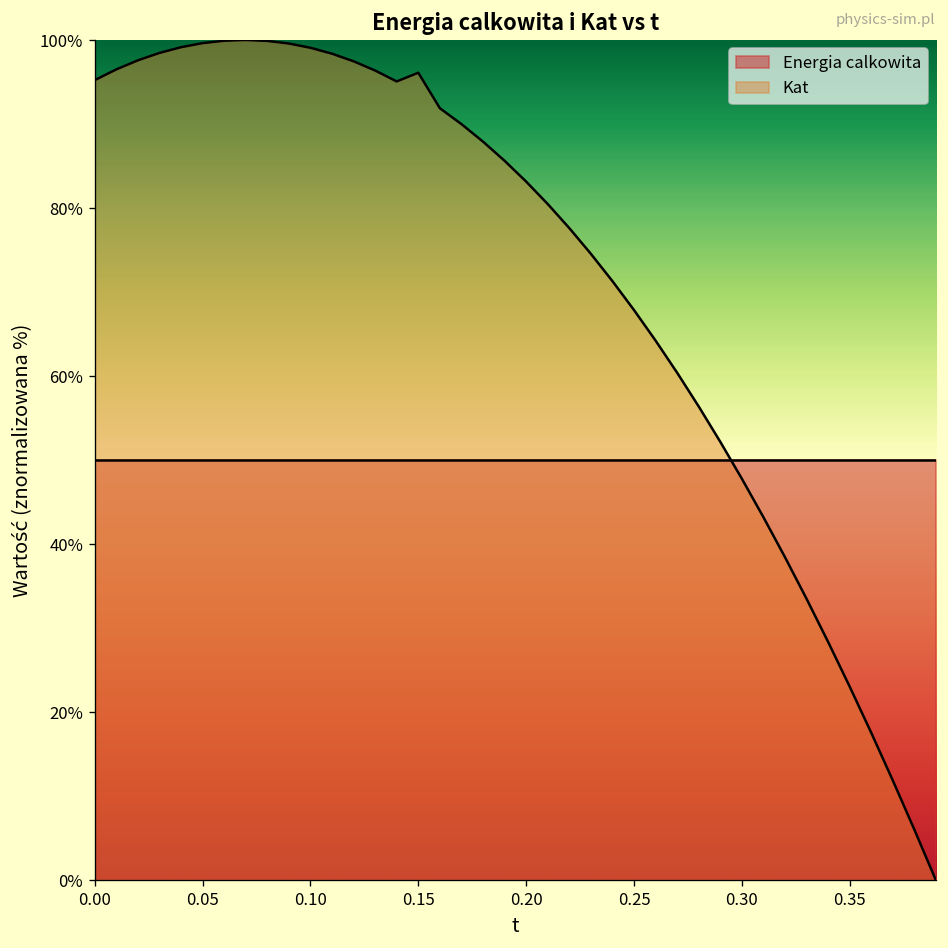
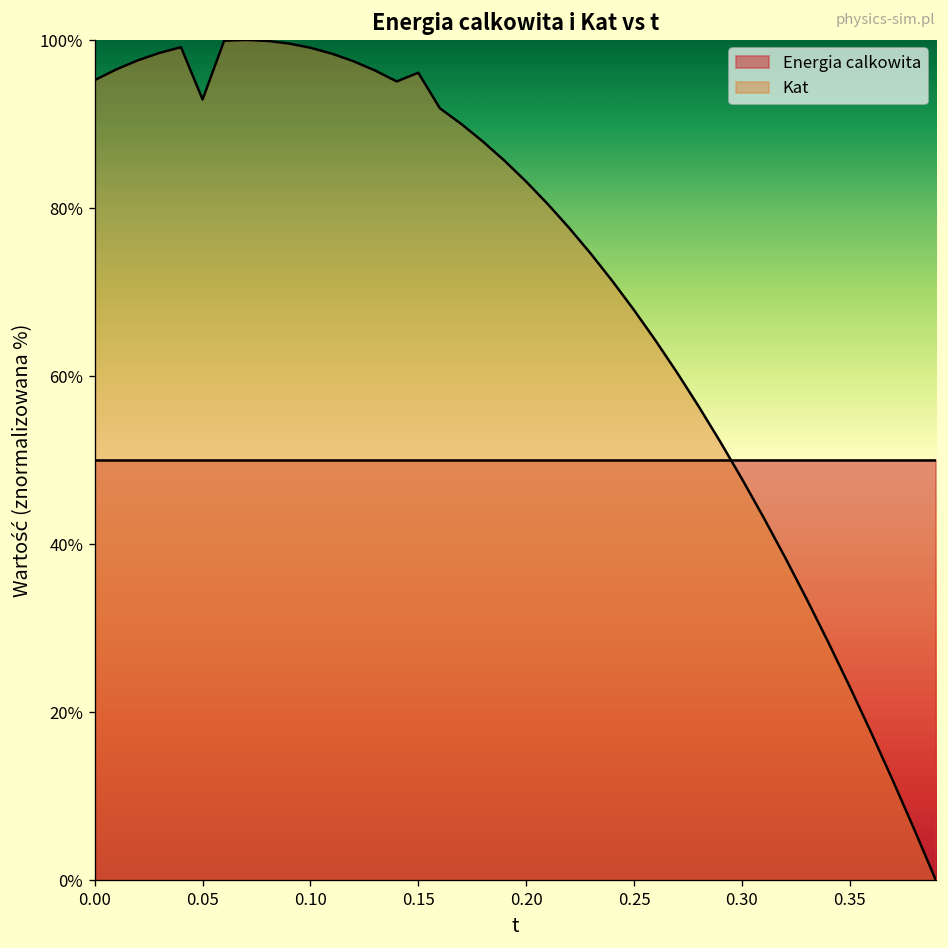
Kat, 0.05: 100% -> 93%
